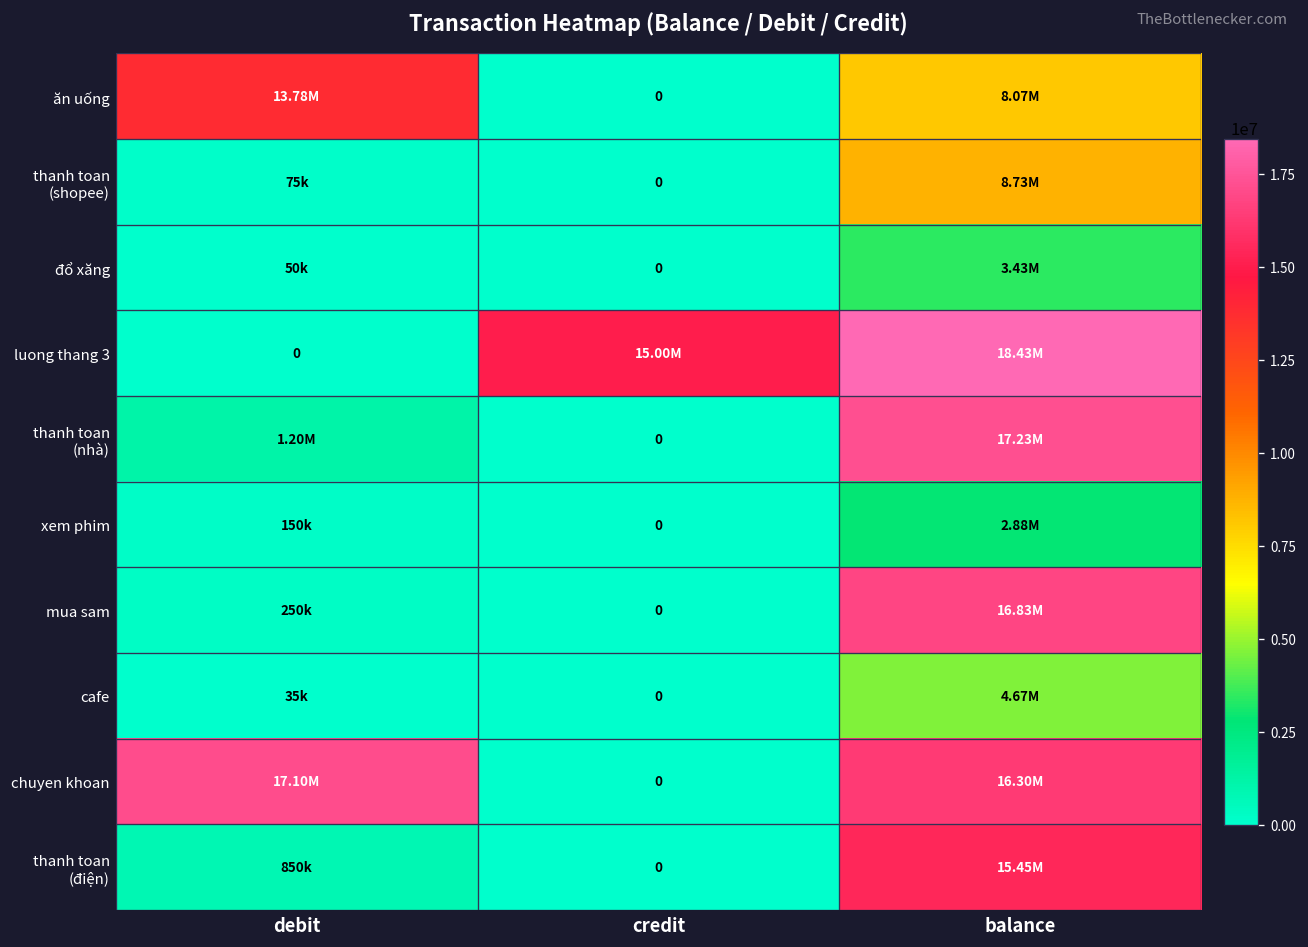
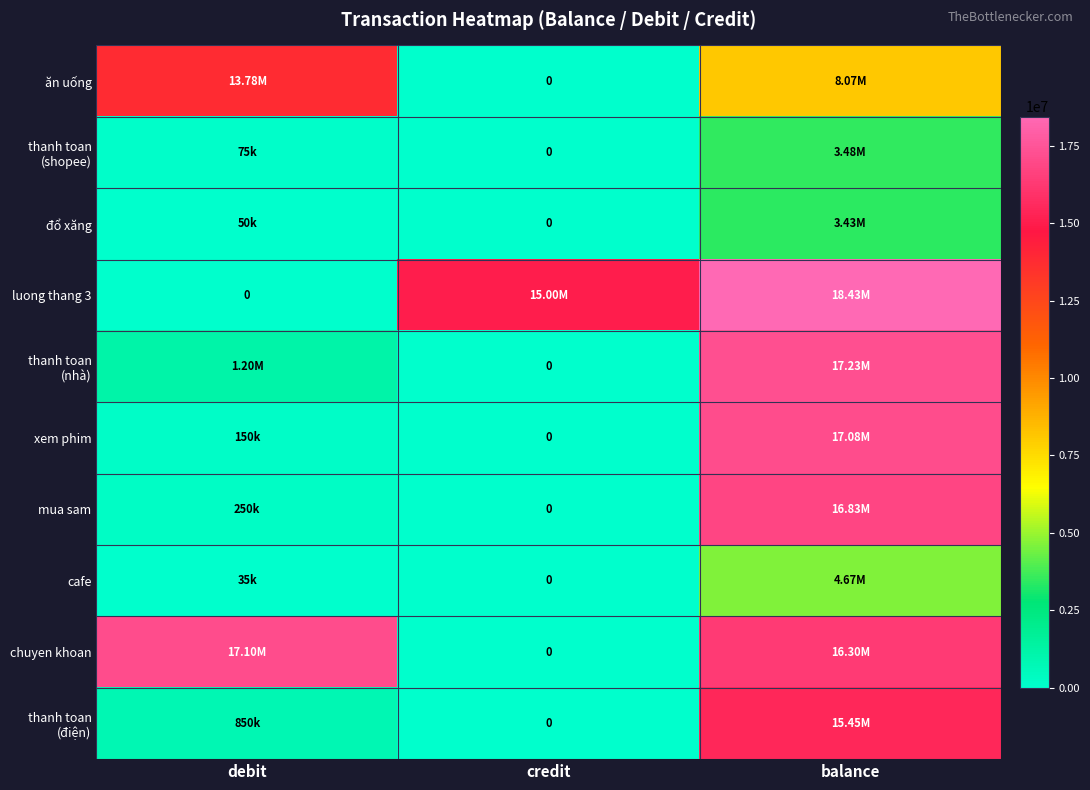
thanh toan (shopee), balance: 8.73M -> 3.48M
xem phim, balance: 2.88M -> 17.08M
